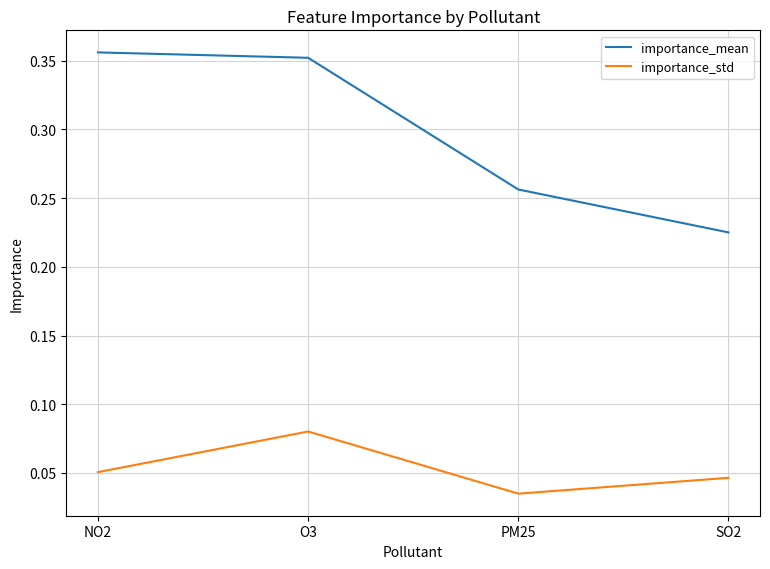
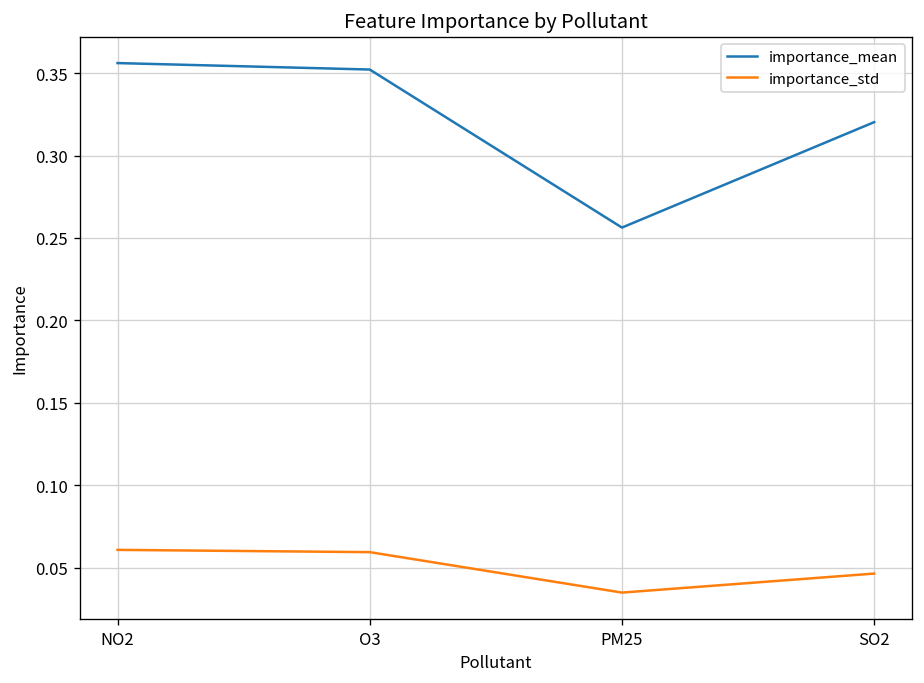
importance_std, NO2: 0.051 -> 0.061
importance_std, O3: 0.080 -> 0.059
importance_mean, SO2: 0.225 -> 0.320
